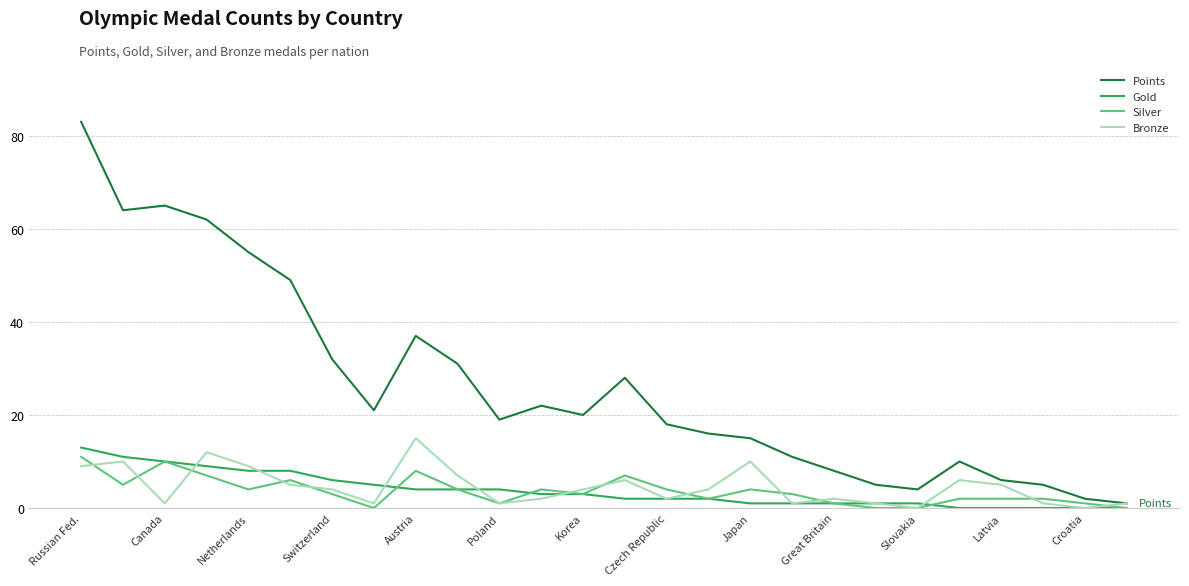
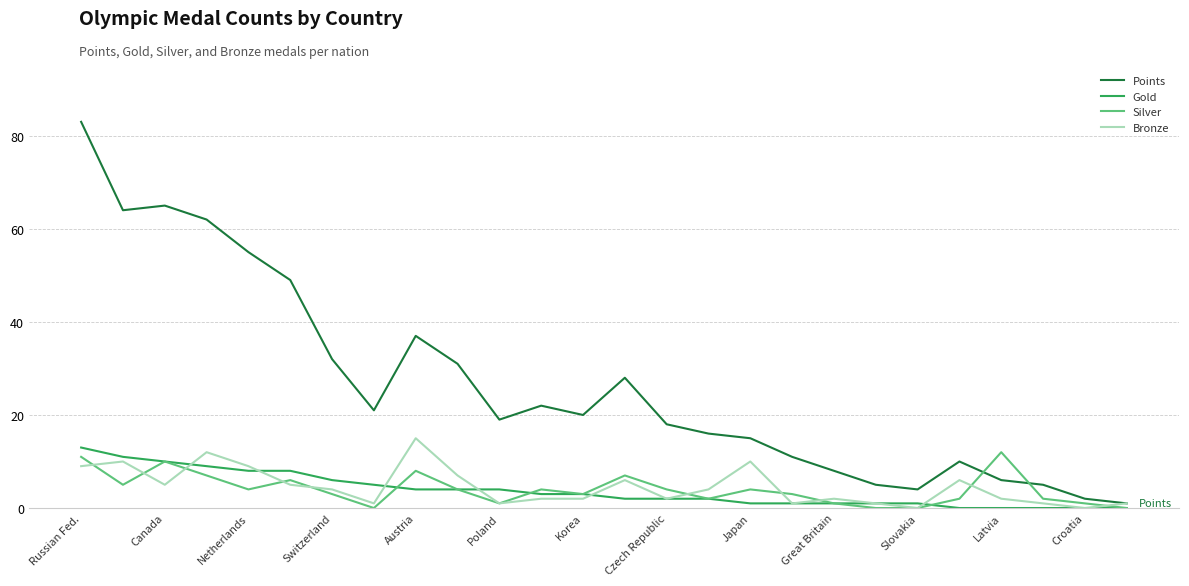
Bronze, Canada: 1 -> 5
Bronze, Korea: 4 -> 2
Silver, Latvia: 2 -> 12
Bronze, Latvia: 5 -> 2
